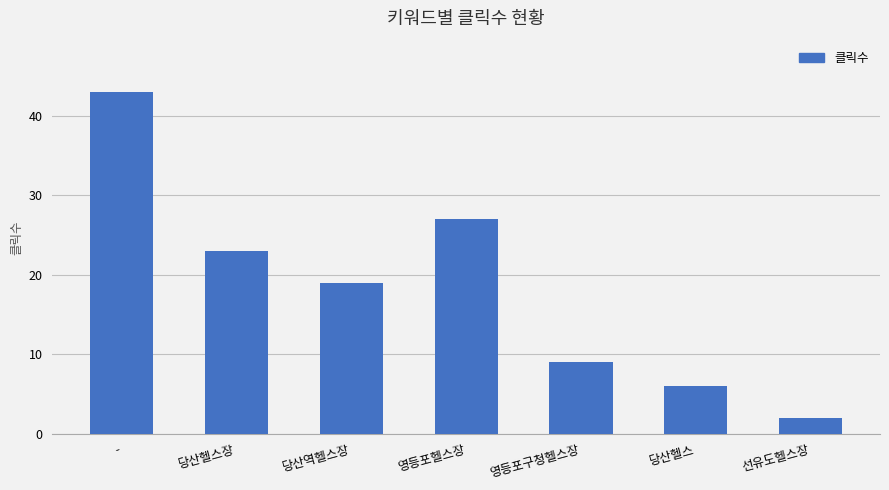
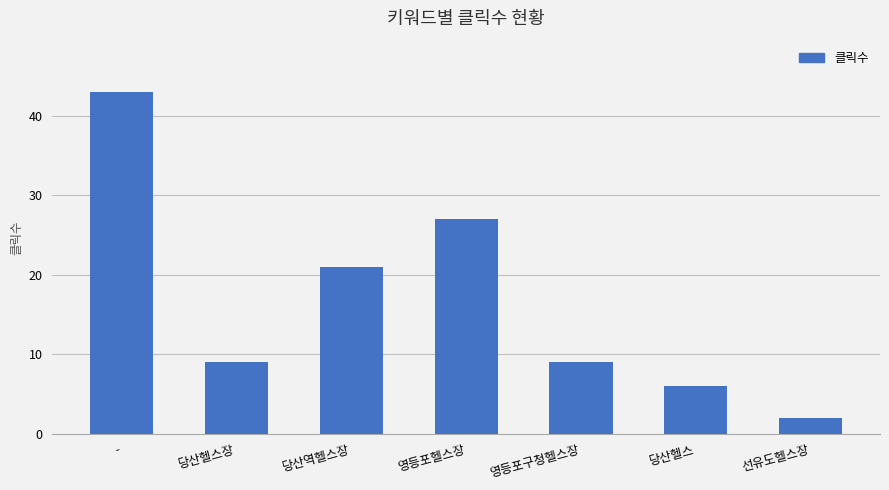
당산헬스장: 23 -> 9
당산역헬스장: 19 -> 21
